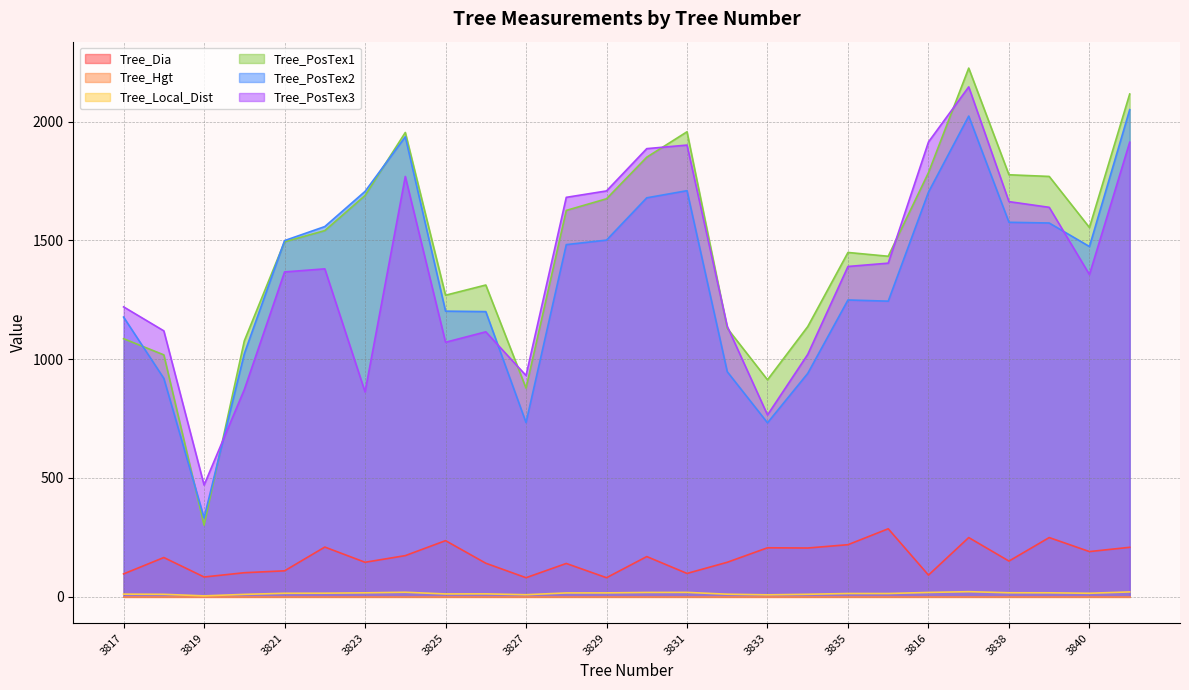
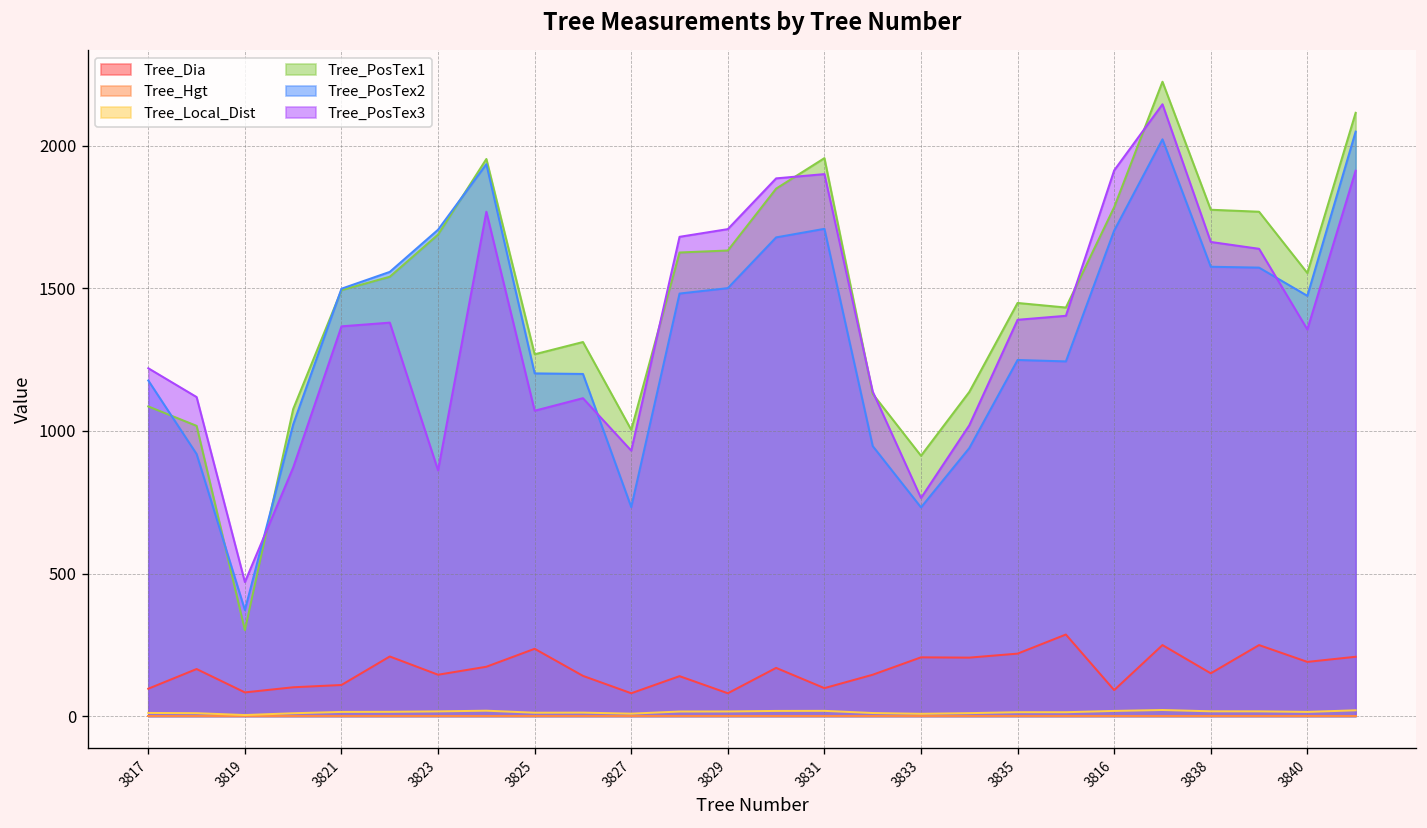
Tree_PosTex2, 3819: 330 -> 370
Tree_PosTex1, 3827: 880 -> 1000
Tree_PosTex1, 3829: 1680 -> 1630
